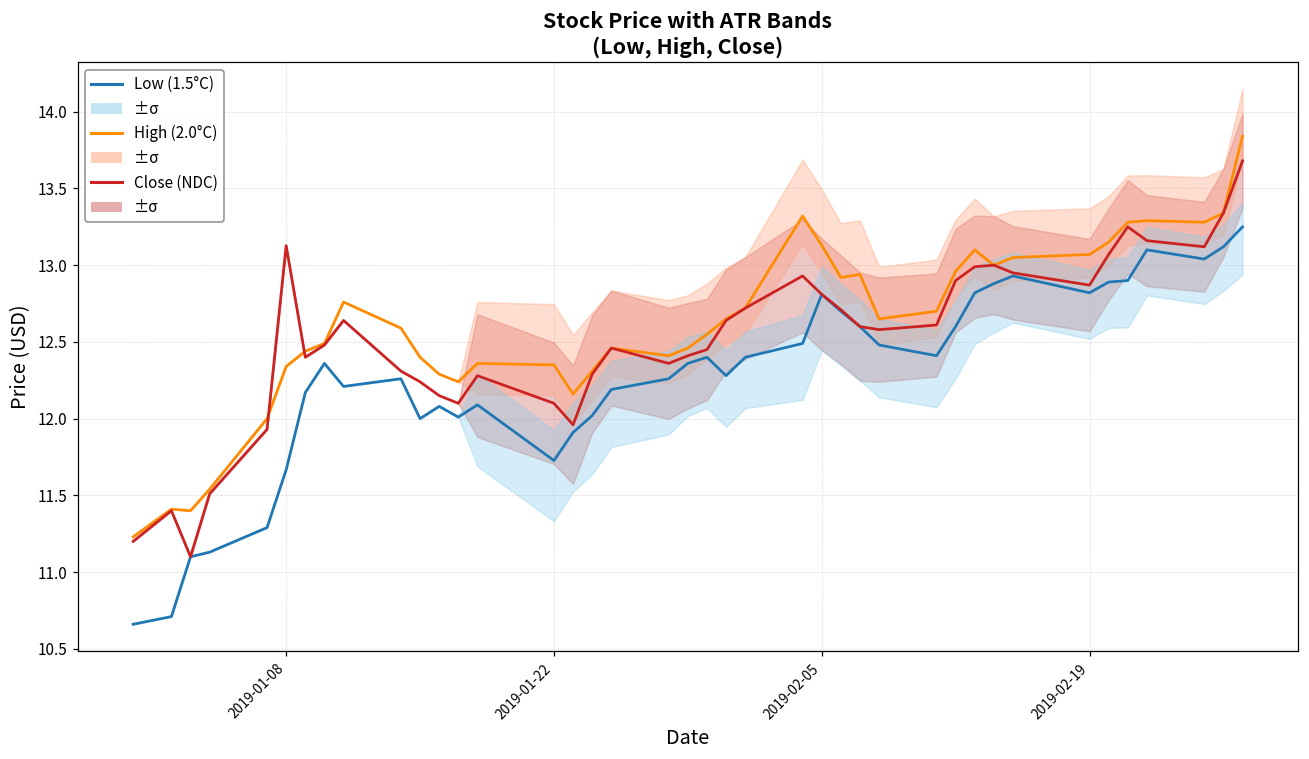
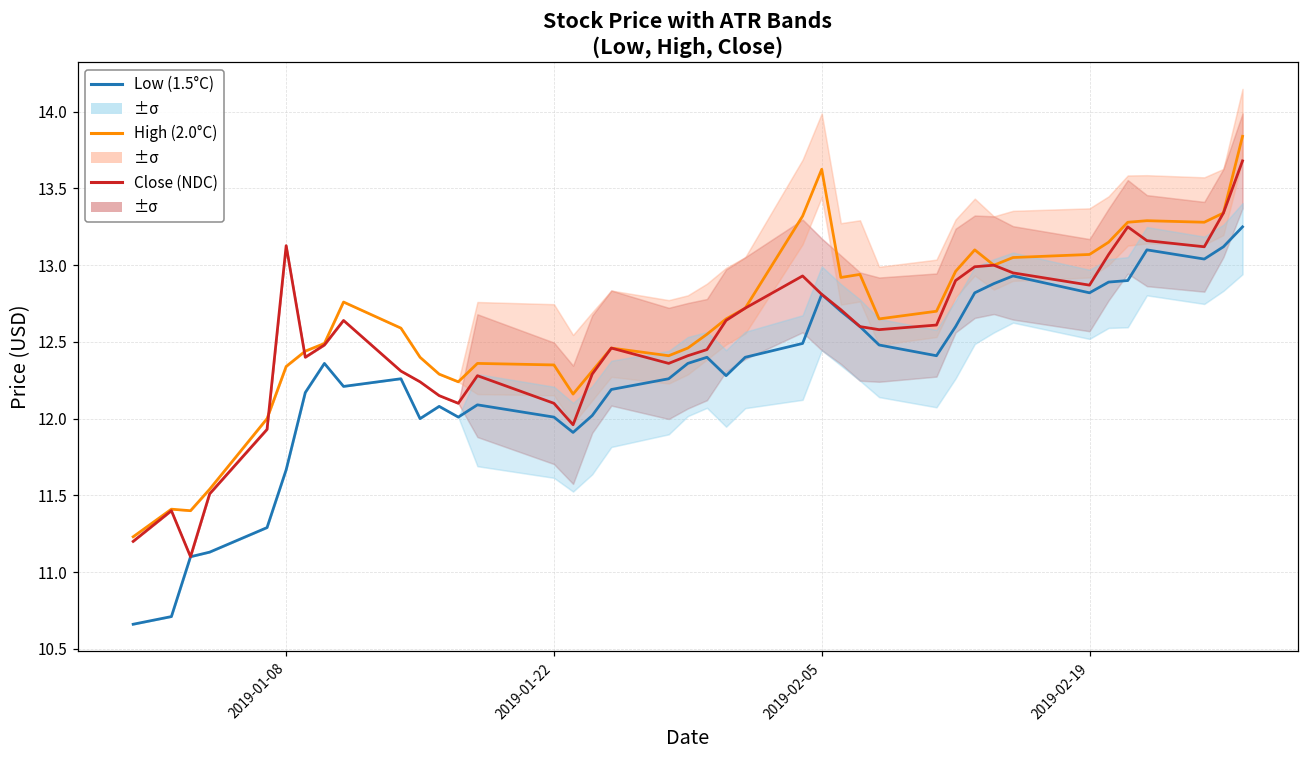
Low (1.5°C), 2019-01-22: 11.73 -> 12.01
High (2.0°C), 2019-02-05: 13.13 -> 13.63
